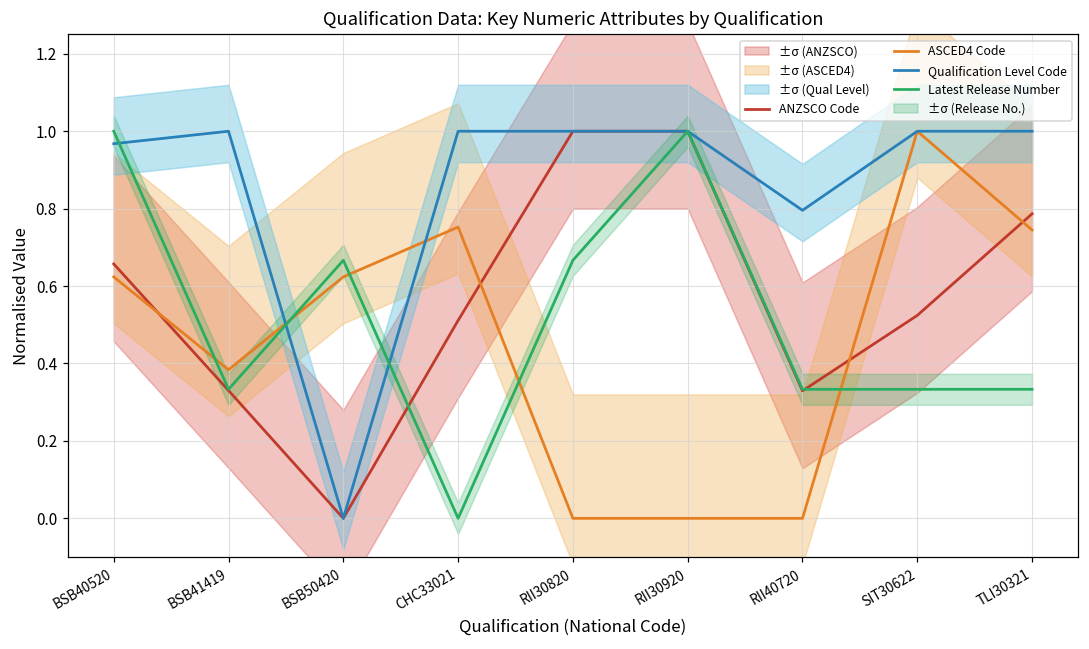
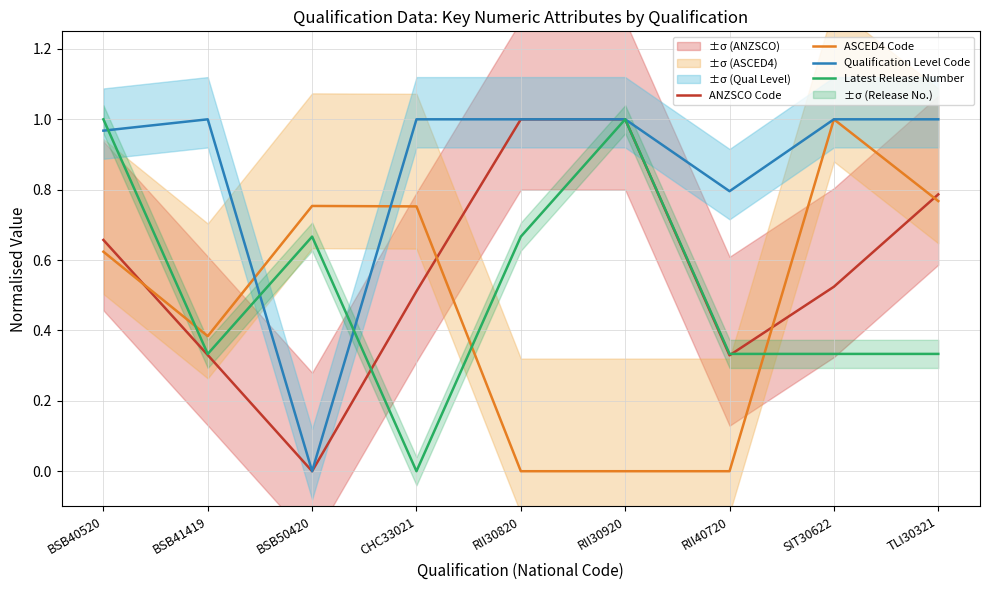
ASCED4 Code, BSB50420: 0.62 -> 0.75
ASCED4 Code, TLI30321: 0.74 -> 0.77
